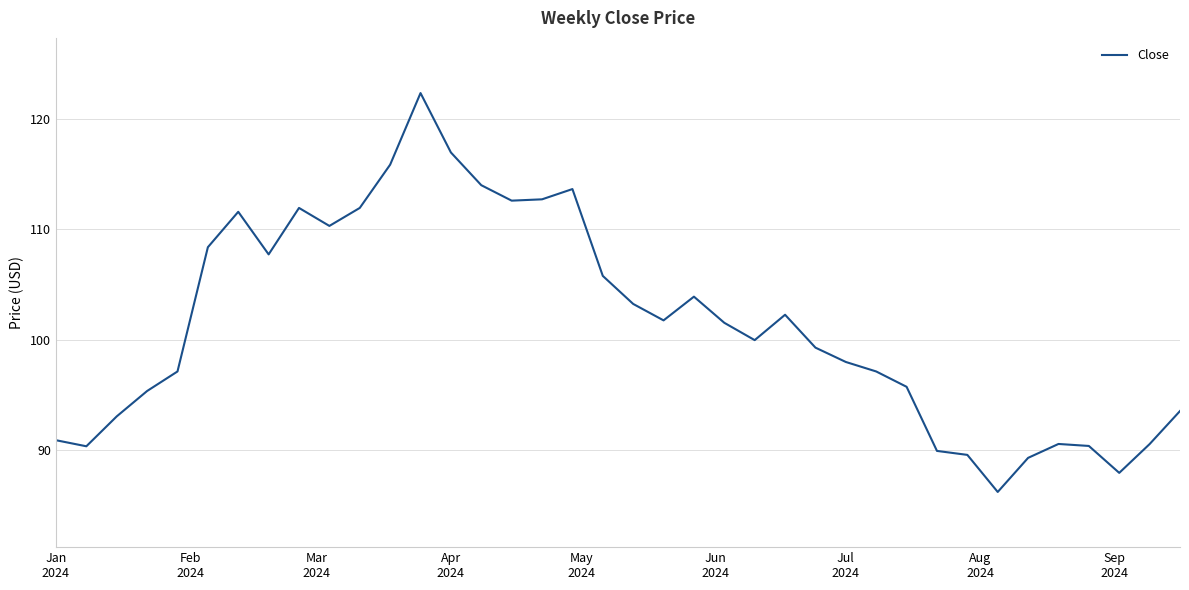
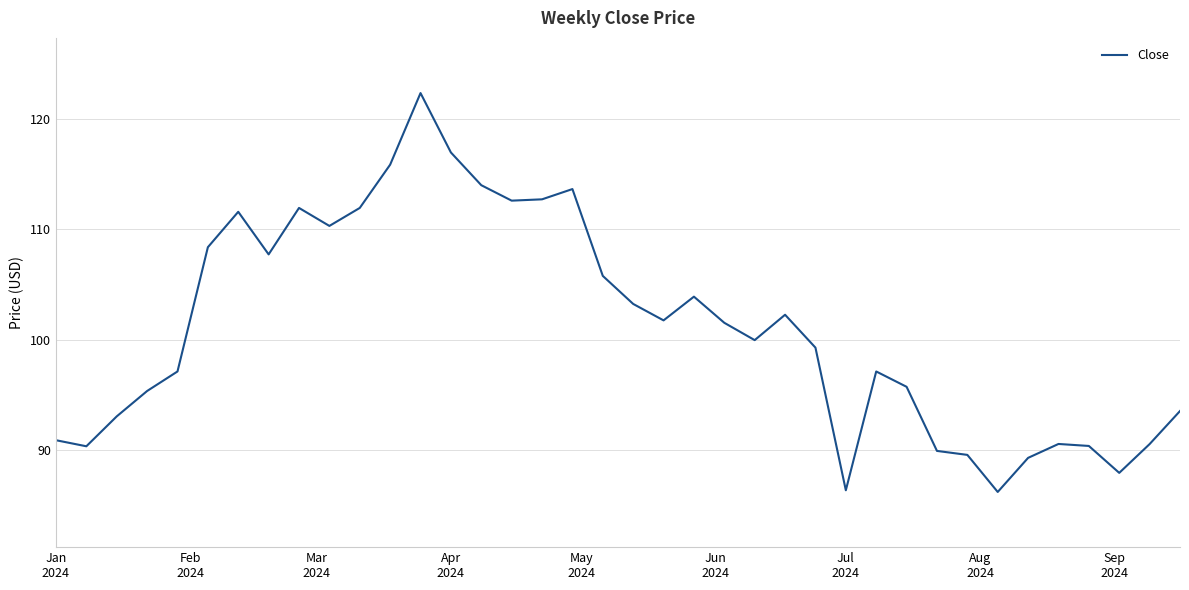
Jul 2024: 98.0 -> 86.4
